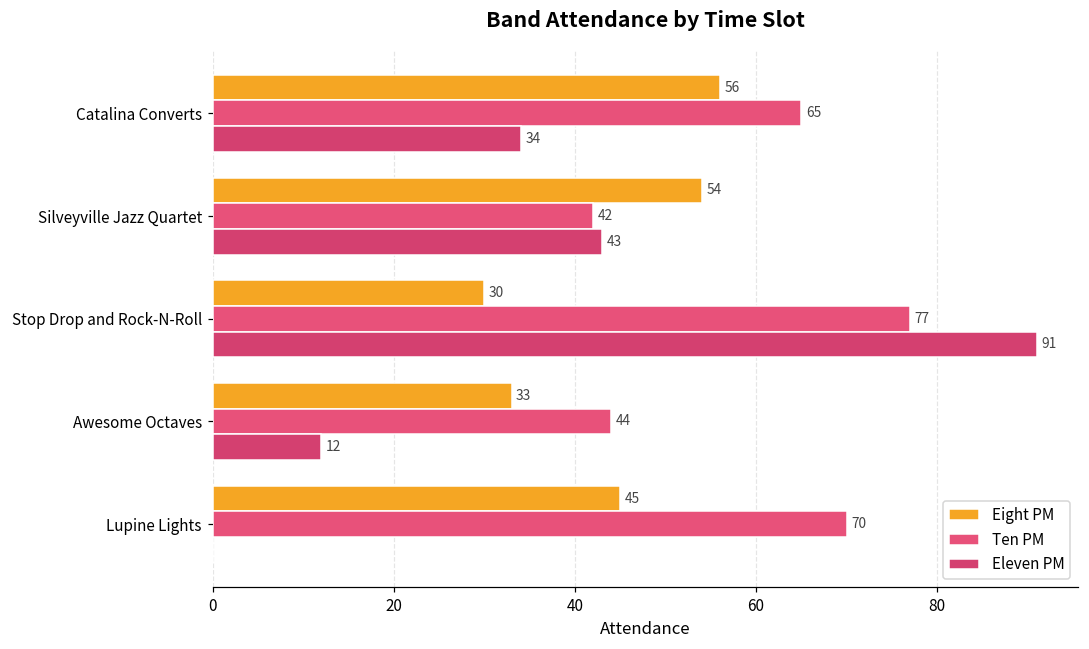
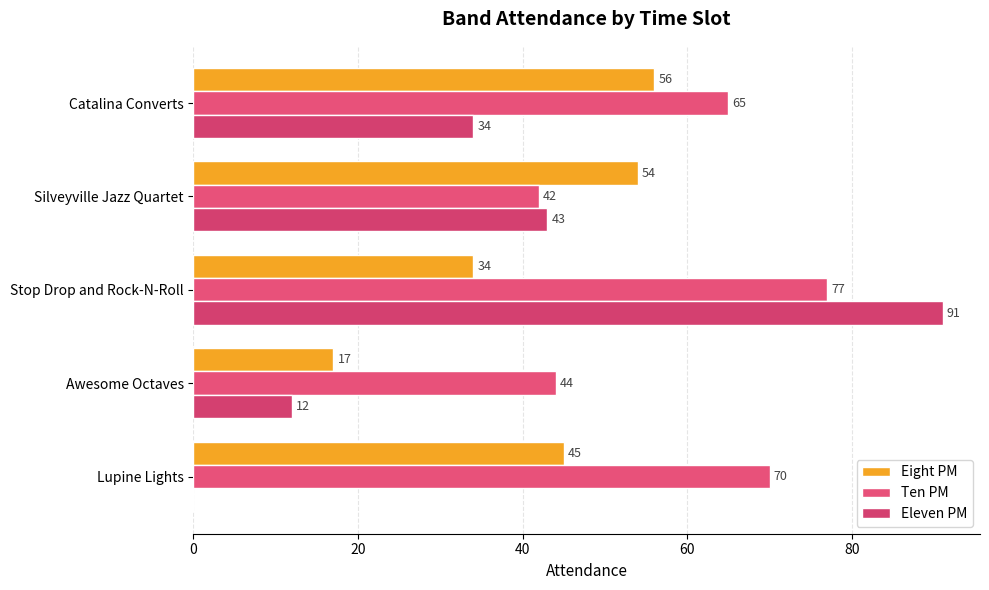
Eight PM, Stop Drop and Rock-N-Roll: 30 -> 34
Eight PM, Awesome Octaves: 33 -> 17
